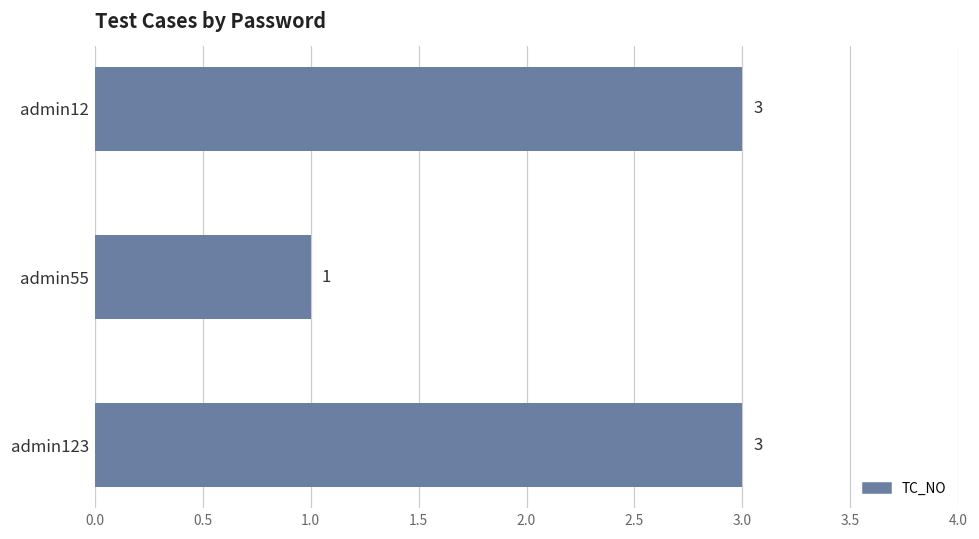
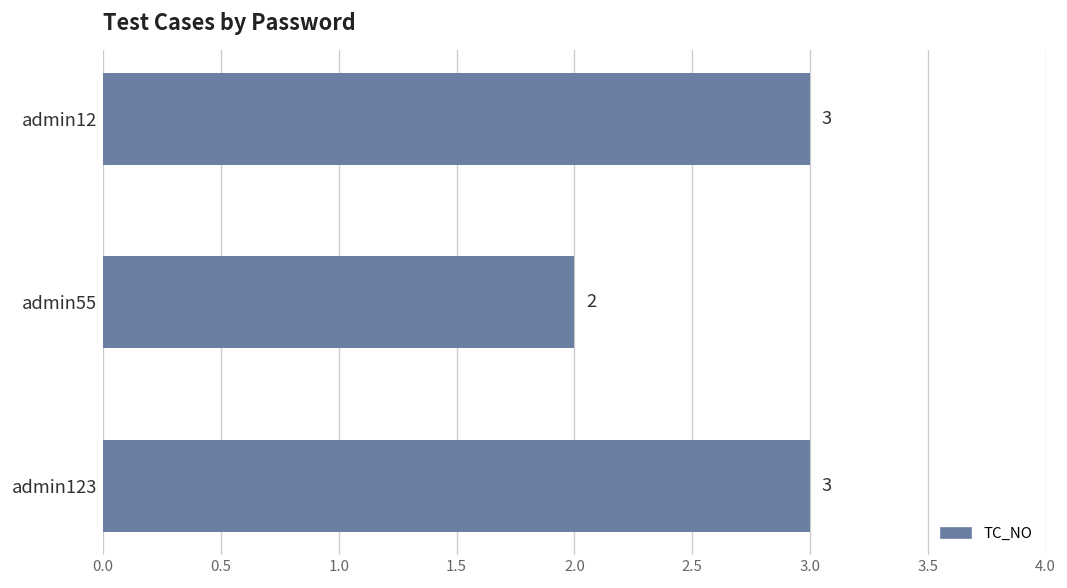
admin55: 1 -> 2
